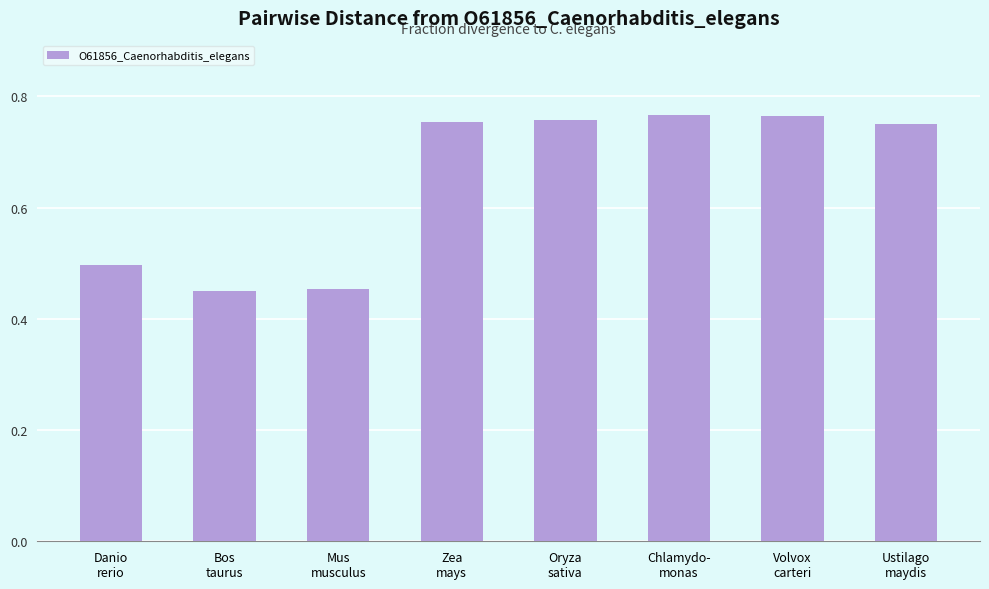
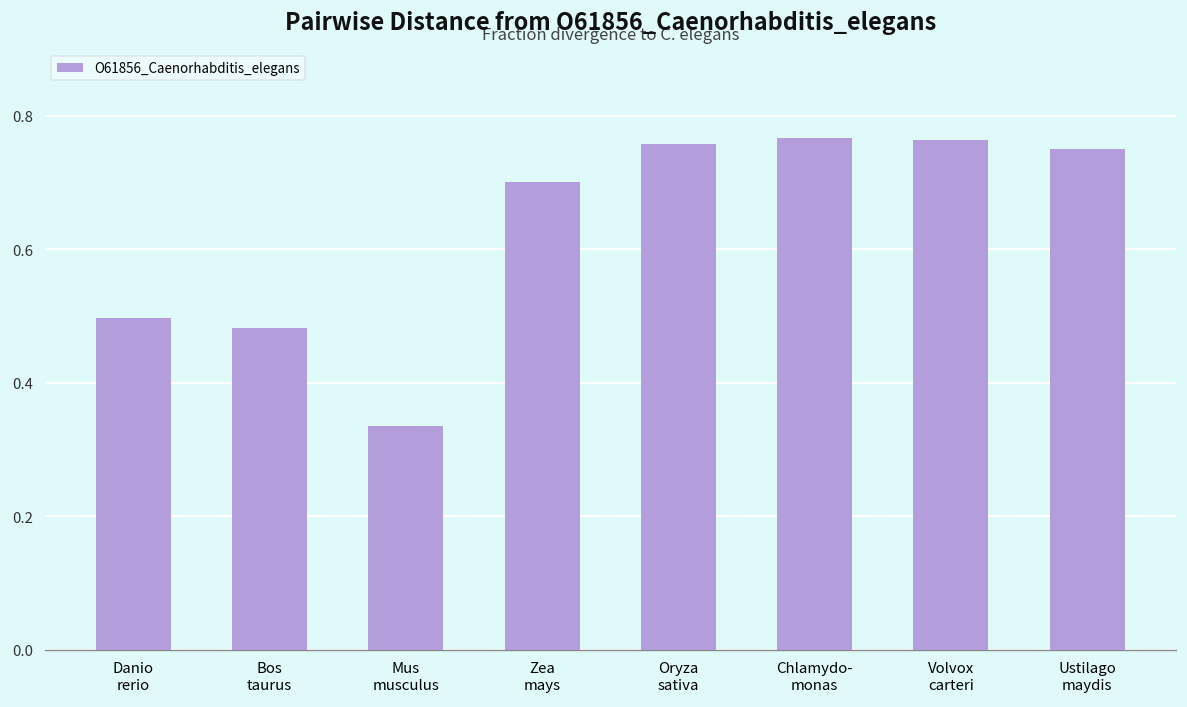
Bos taurus: 0.45 -> 0.48
Mus musculus: 0.45 -> 0.33
Zea mays: 0.75 -> 0.70
